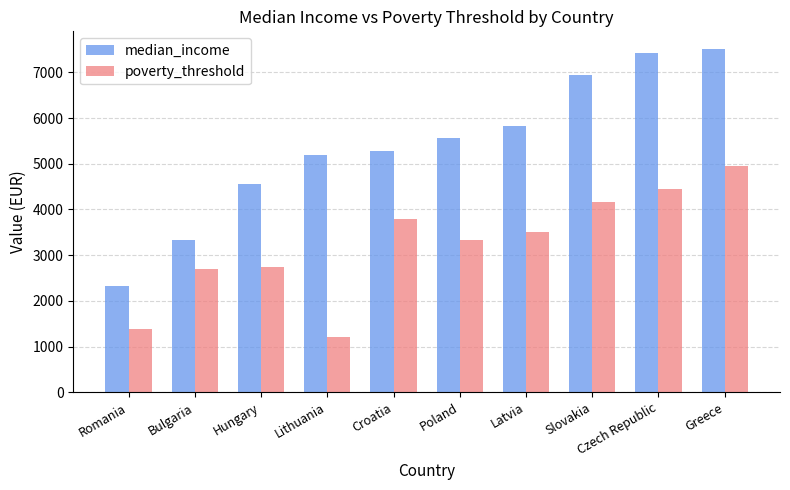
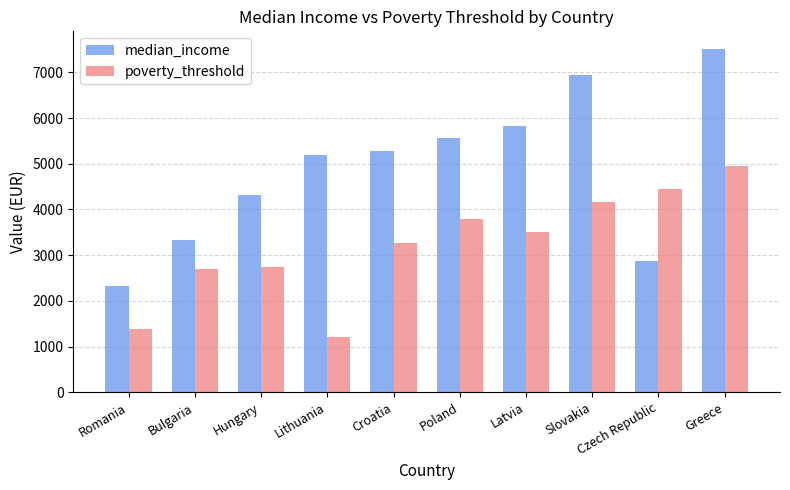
median_income, Hungary: 4600 -> 4300
poverty_threshold, Croatia: 3800 -> 3300
poverty_threshold, Poland: 3300 -> 3800
median_income, Czech Republic: 7400 -> 2900
